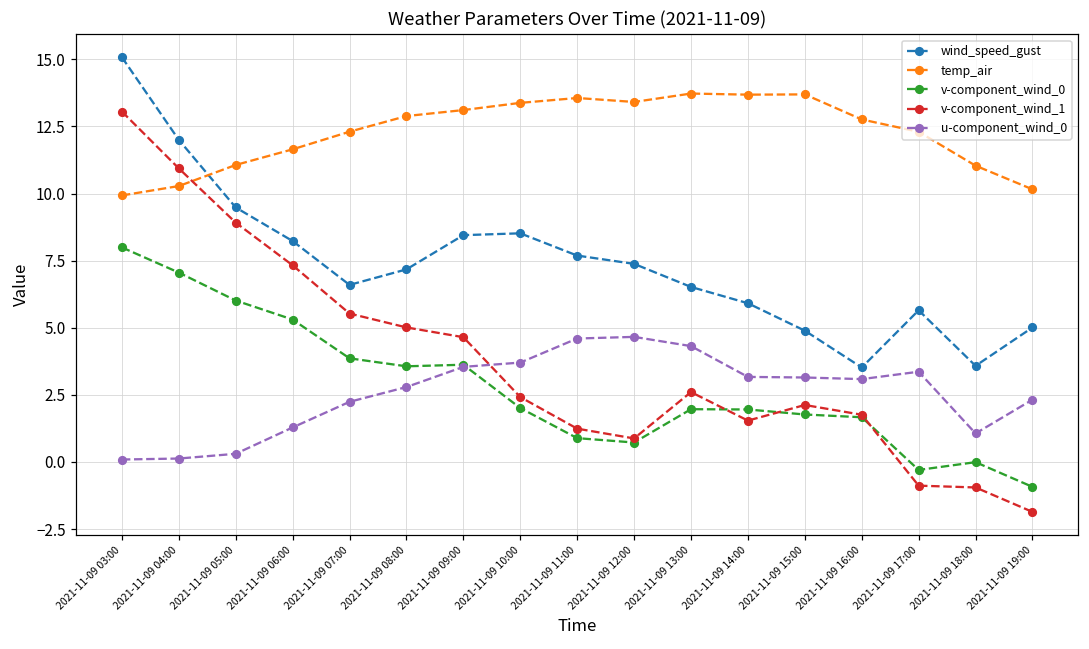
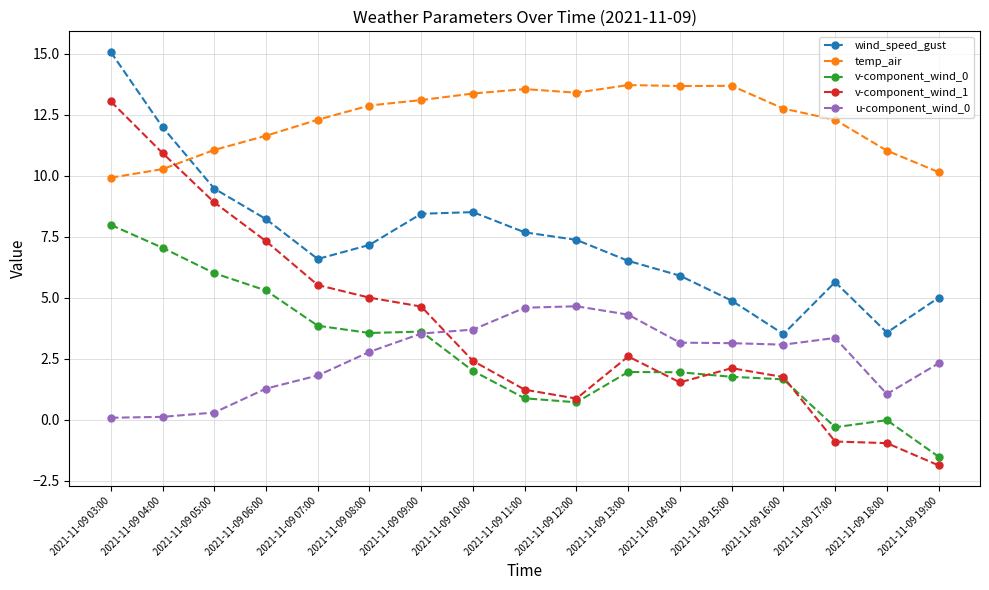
u-component_wind_0, 2021-11-09 07:00: 2.2 -> 1.8
v-component_wind_0, 2021-11-09 19:00: -0.9 -> -1.5
